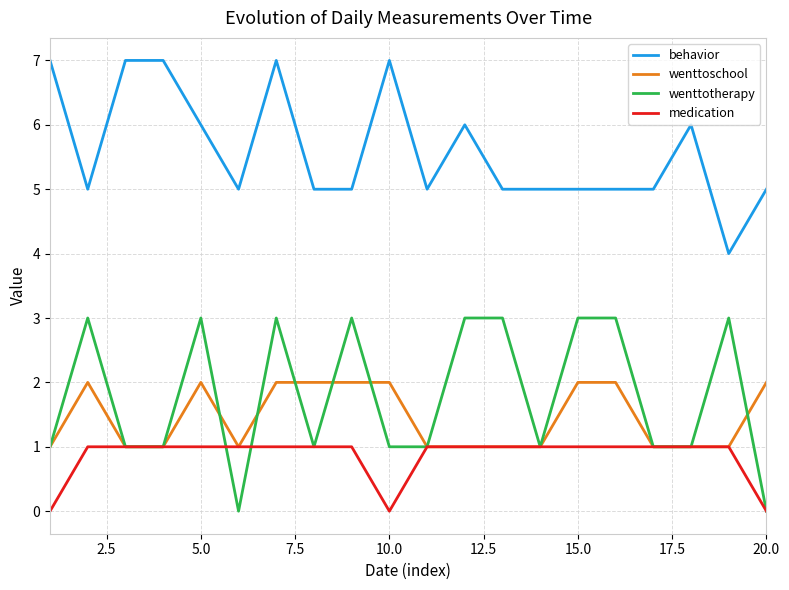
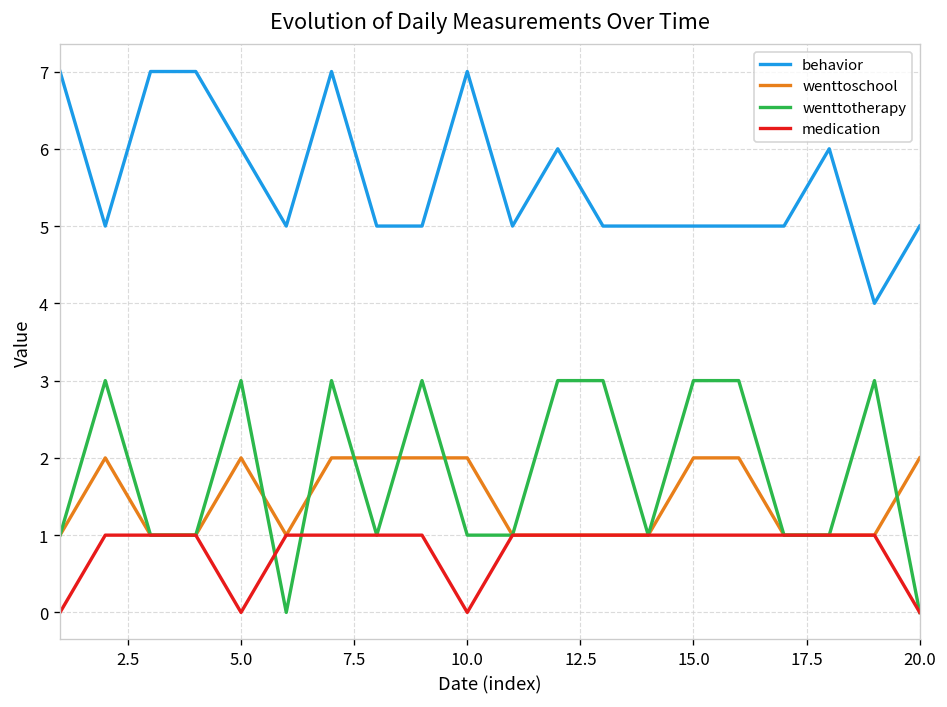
medication, 5.0: 1 -> 0
